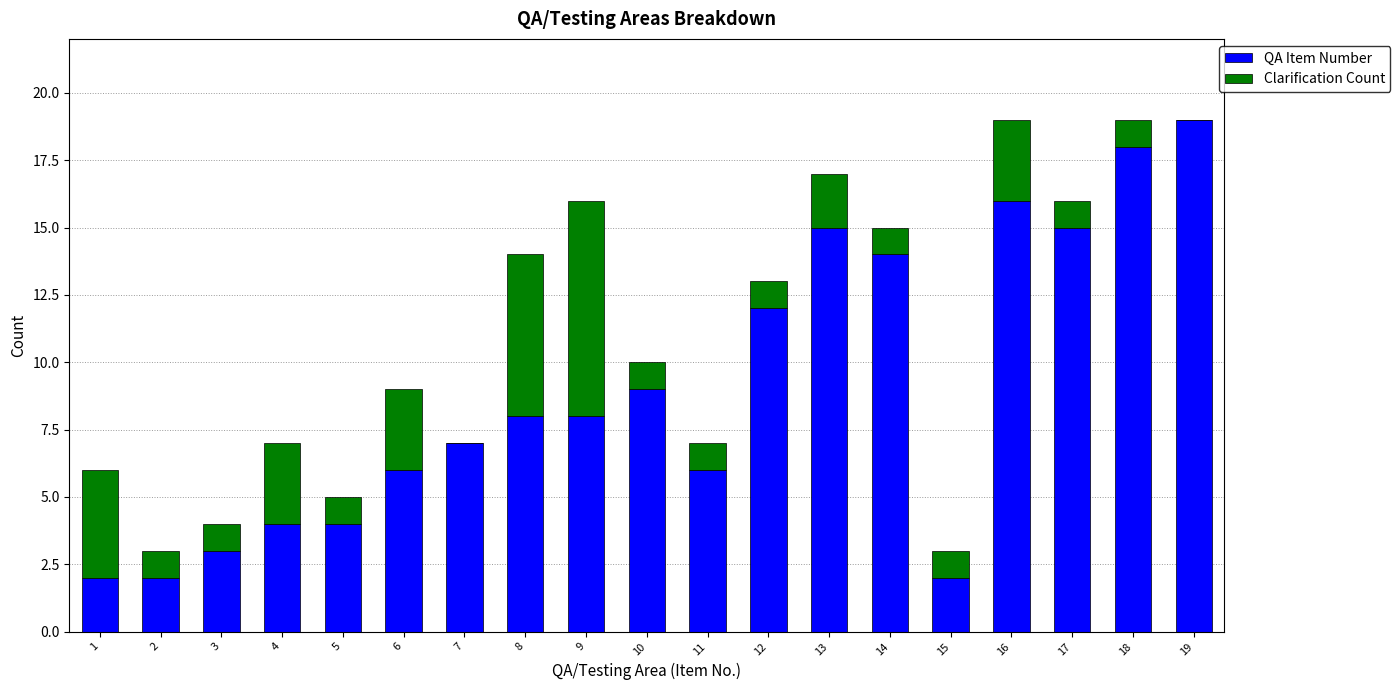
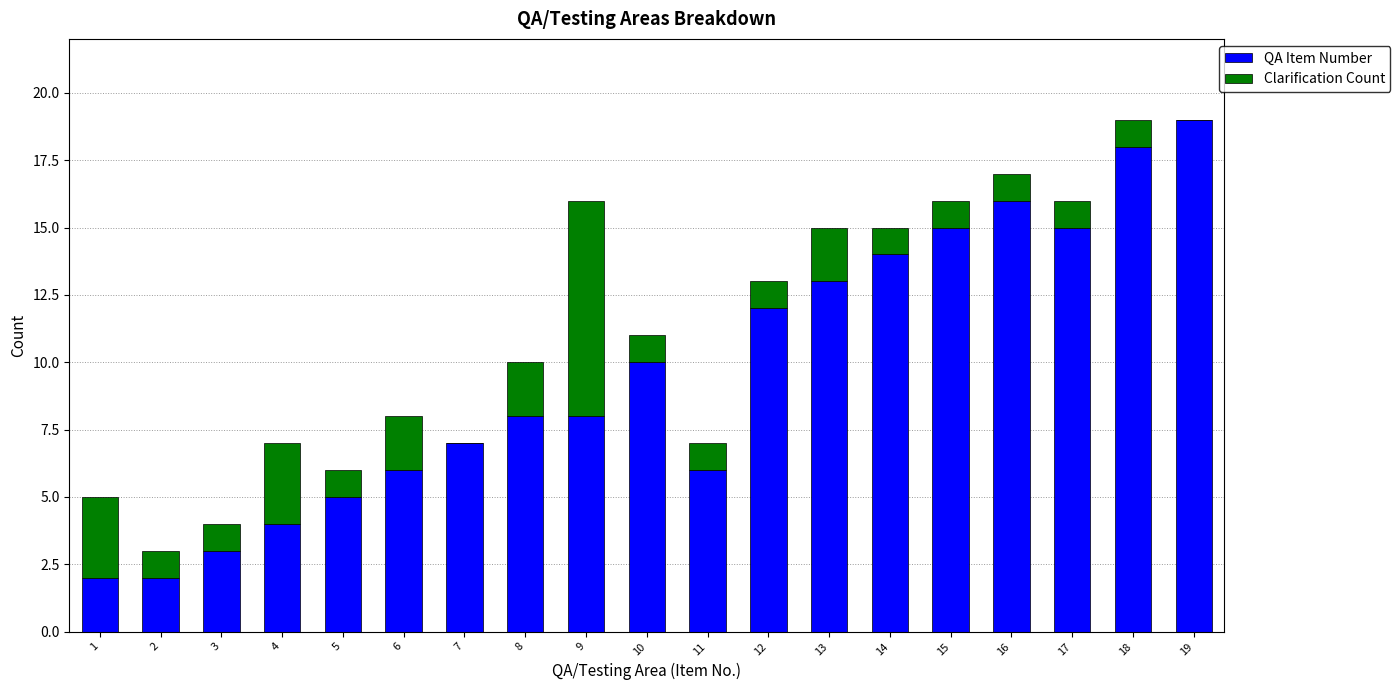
Clarification Count, 1: 4 -> 3
QA Item Number, 5: 4 -> 5
Clarification Count, 6: 3 -> 2
Clarification Count, 8: 6 -> 2
QA Item Number, 10: 9 -> 10
QA Item Number, 13: 15 -> 13
QA Item Number, 15: 2 -> 15
Clarification Count, 16: 3 -> 1
